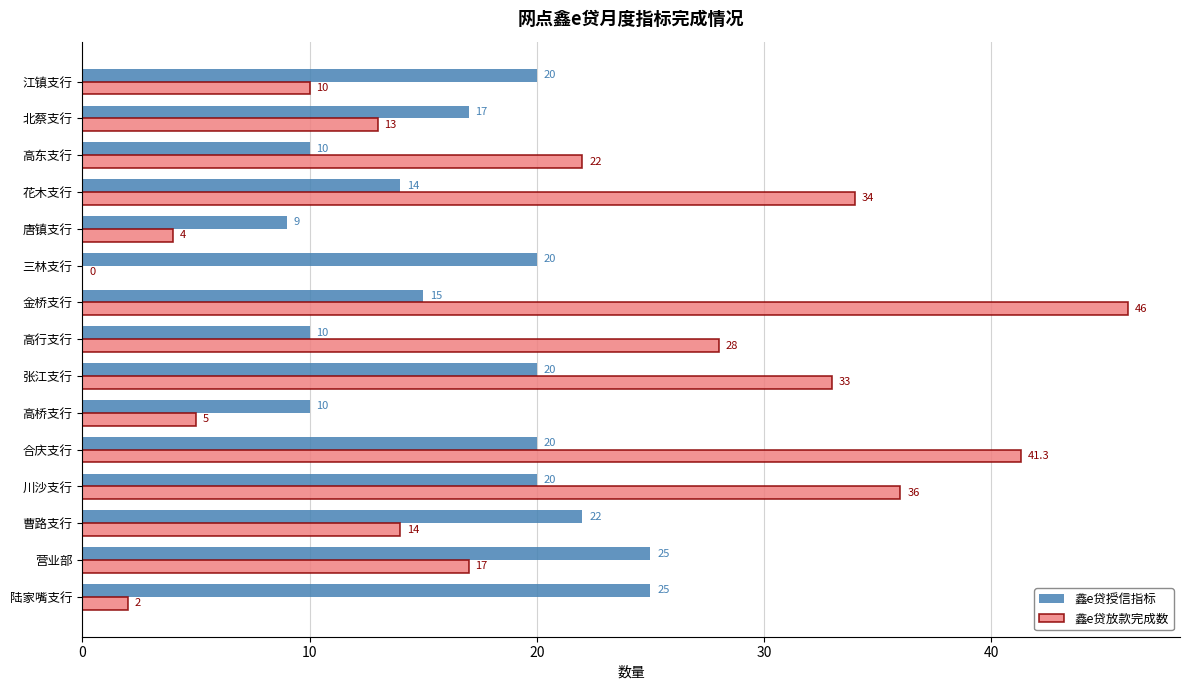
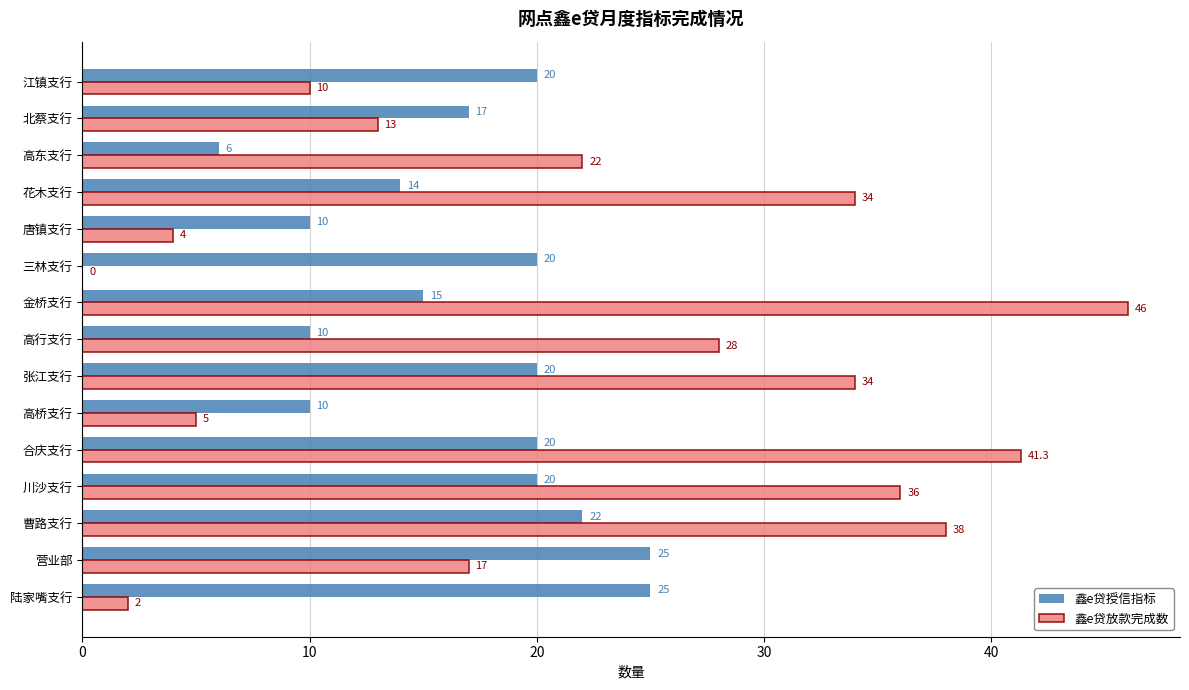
鑫e贷授信指标, 高东支行: 10 -> 6
鑫e贷授信指标, 唐镇支行: 9 -> 10
鑫e贷放款完成数, 张江支行: 33 -> 34
鑫e贷放款完成数, 曹路支行: 14 -> 38
